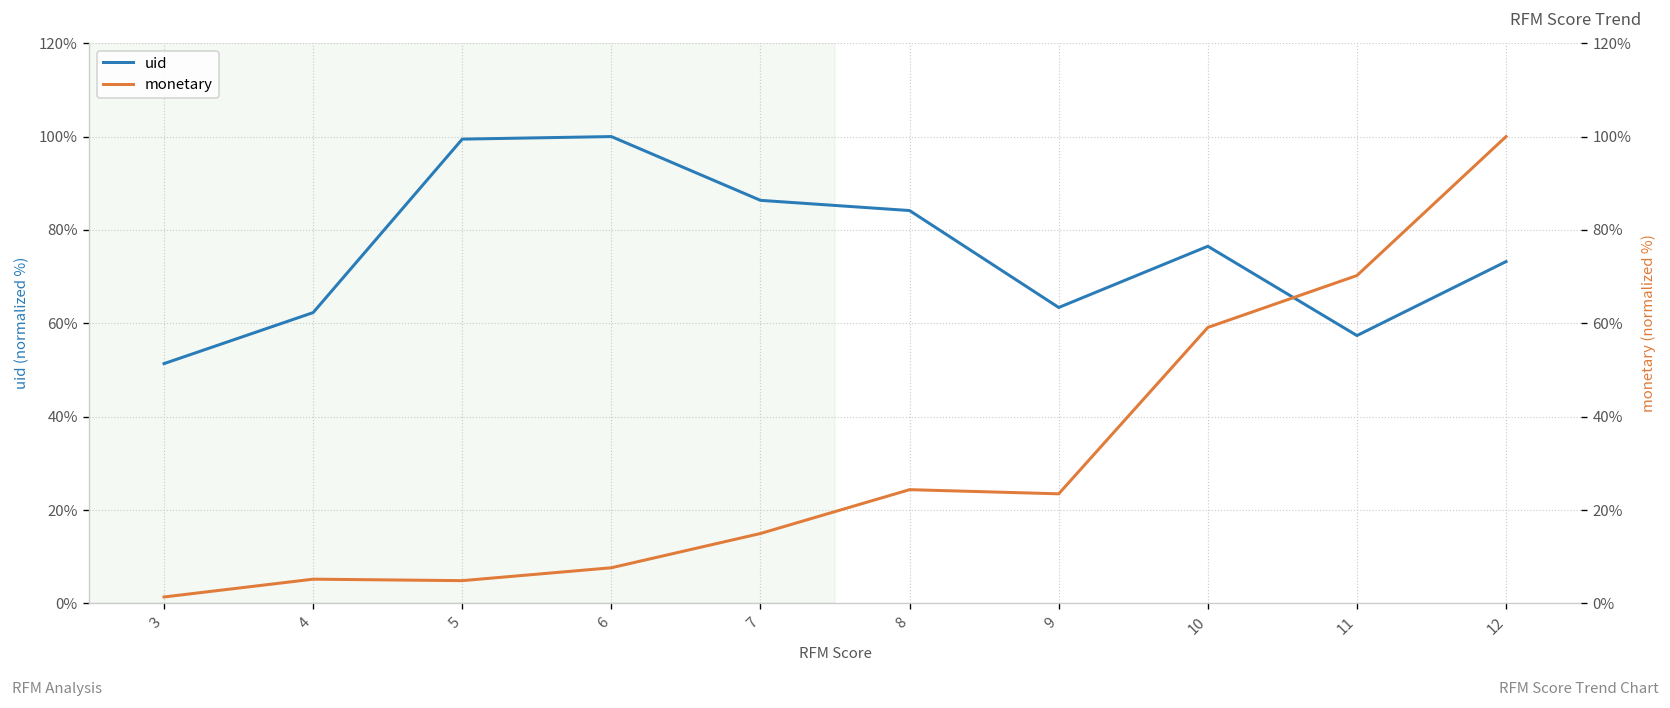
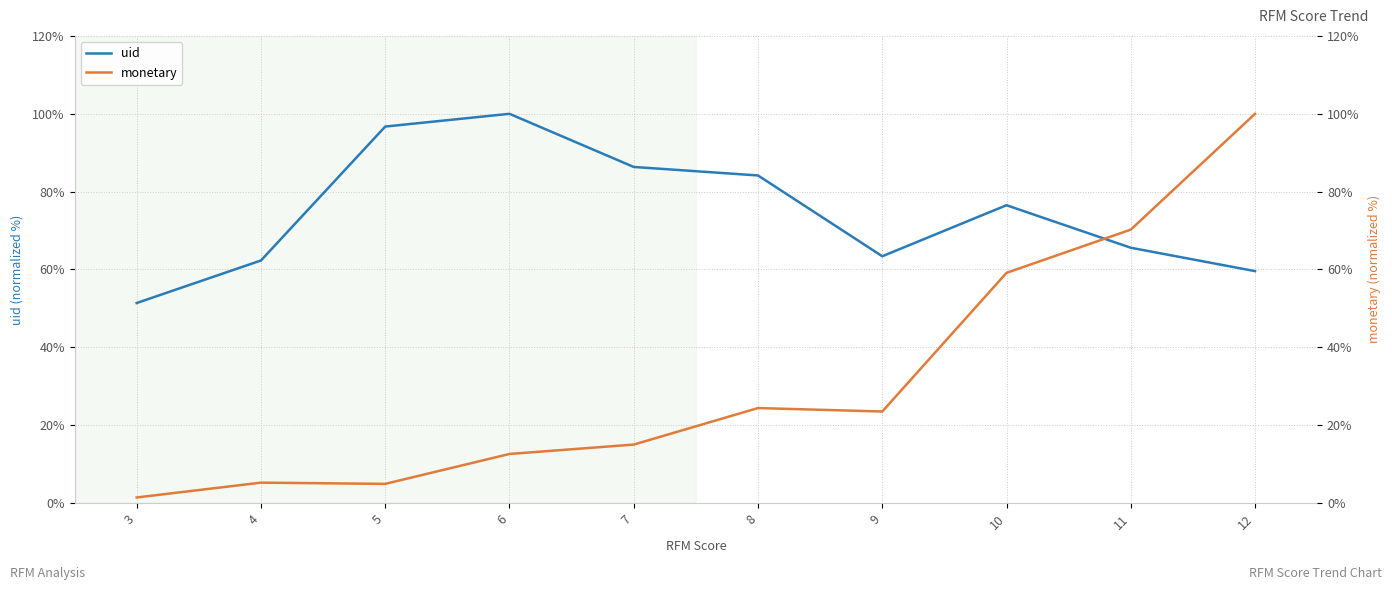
uid, 5: 99% -> 97%
uid, 11: 57% -> 66%
uid, 12: 73% -> 60%
monetary, 6: 8% -> 13%
